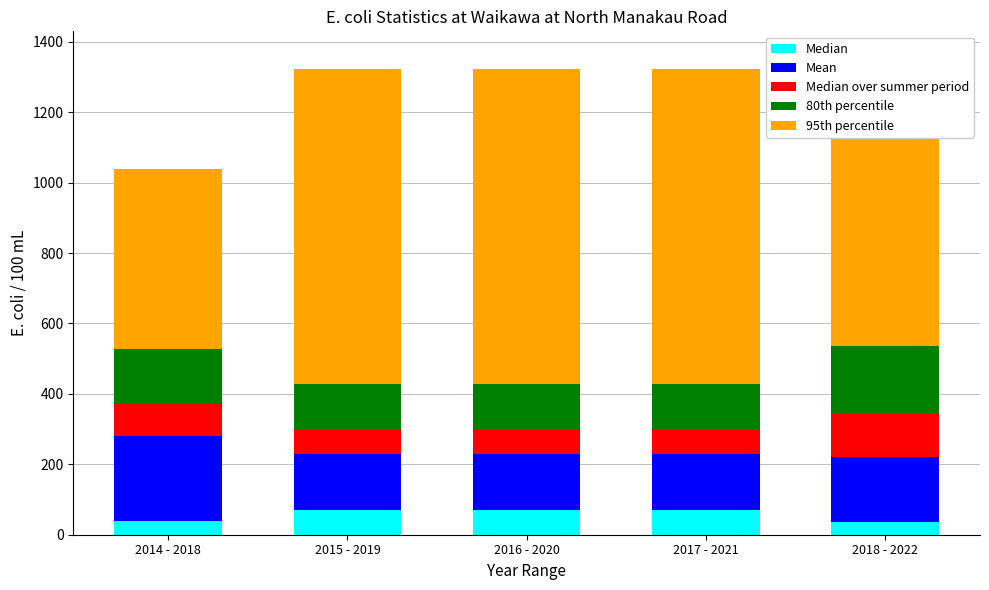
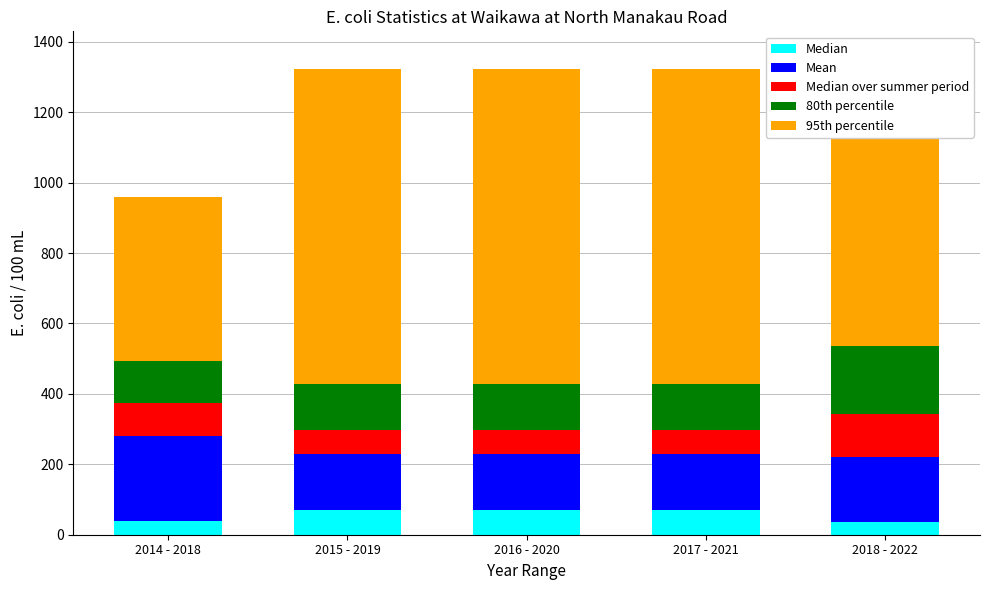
80th percentile, 2014 - 2018: 160 -> 120
95th percentile, 2014 - 2018: 510 -> 470
